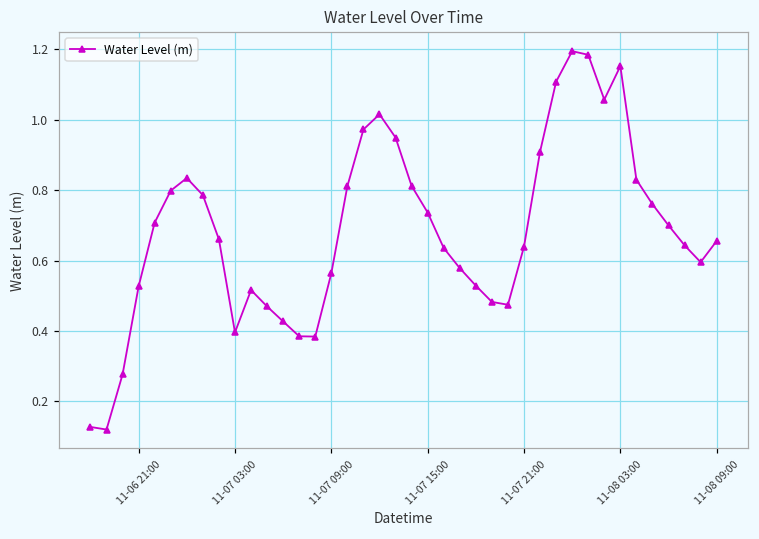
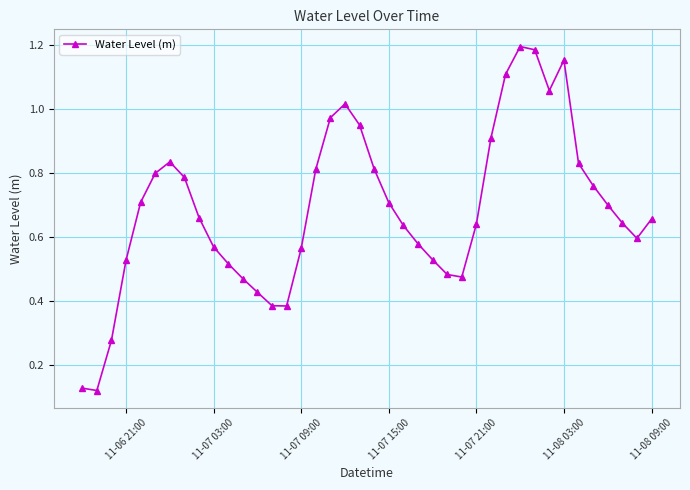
11-07 03:00: 0.40 -> 0.57
11-07 15:00: 0.74 -> 0.71
